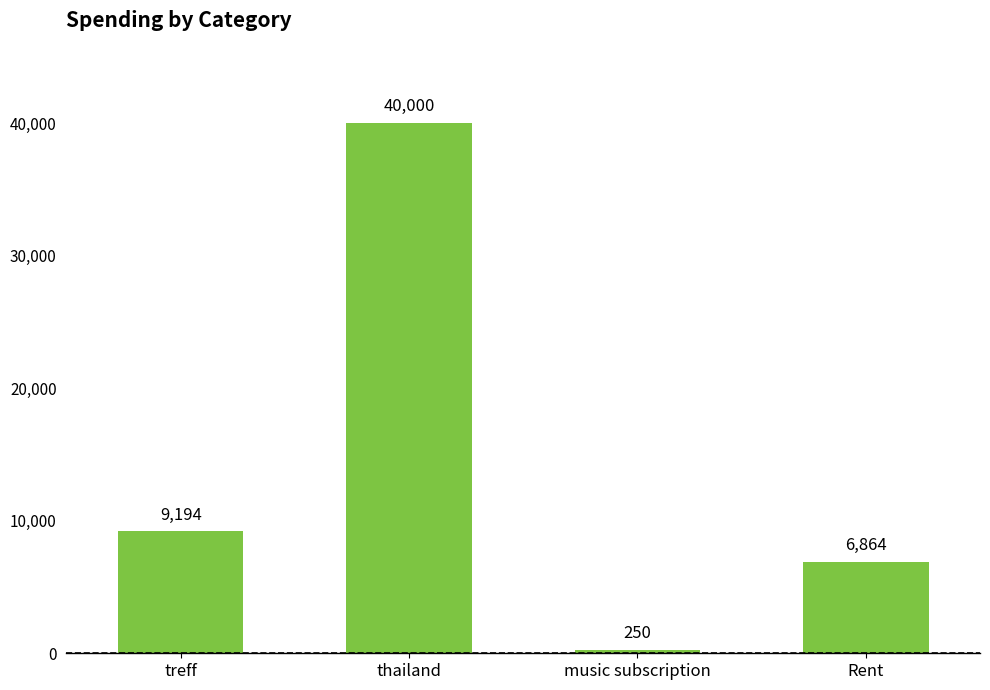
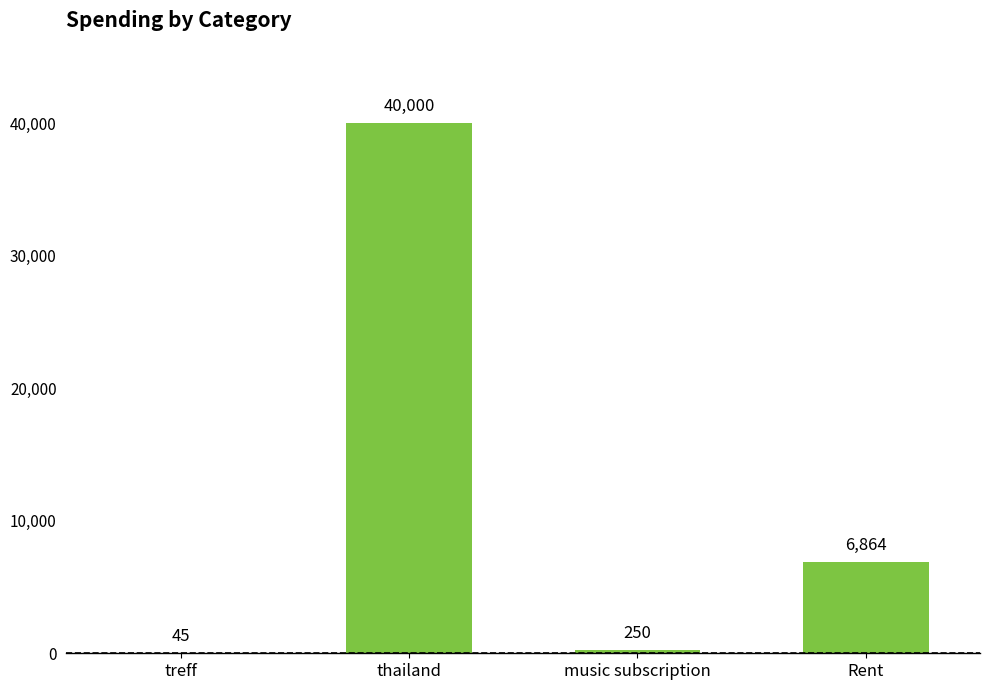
treff: 9,194 -> 45
